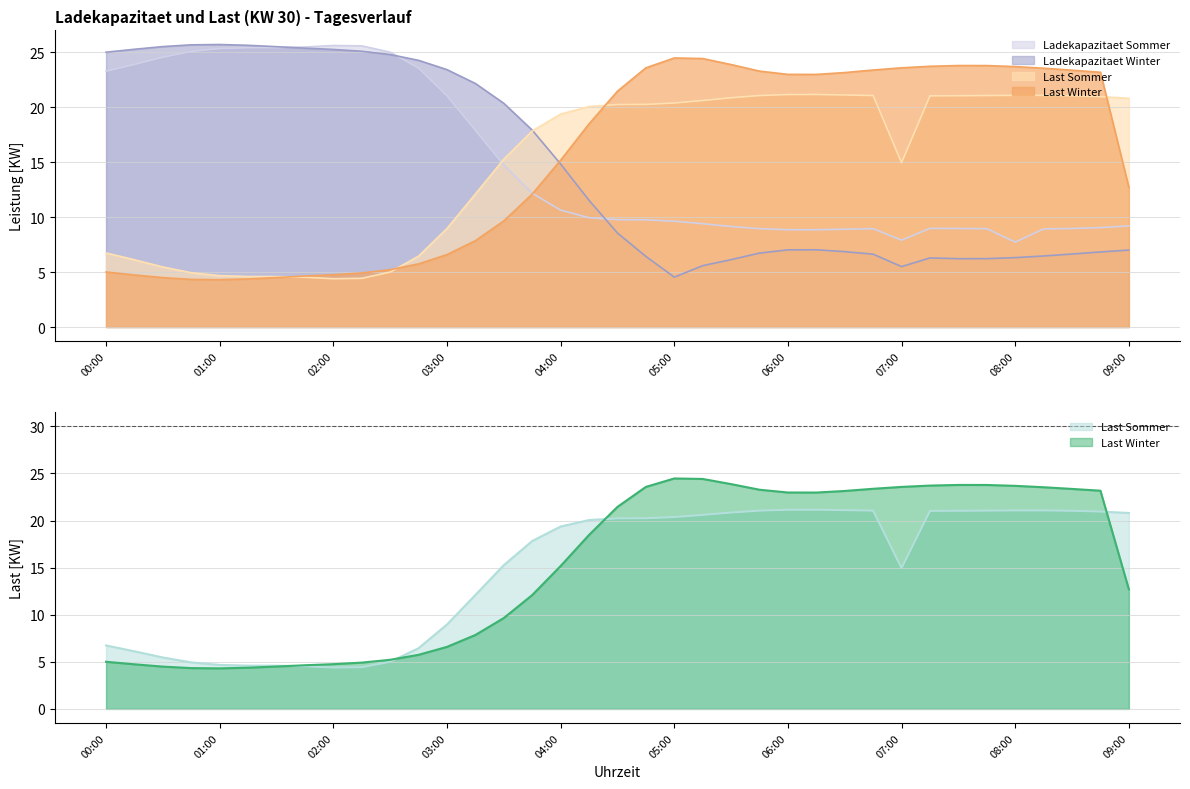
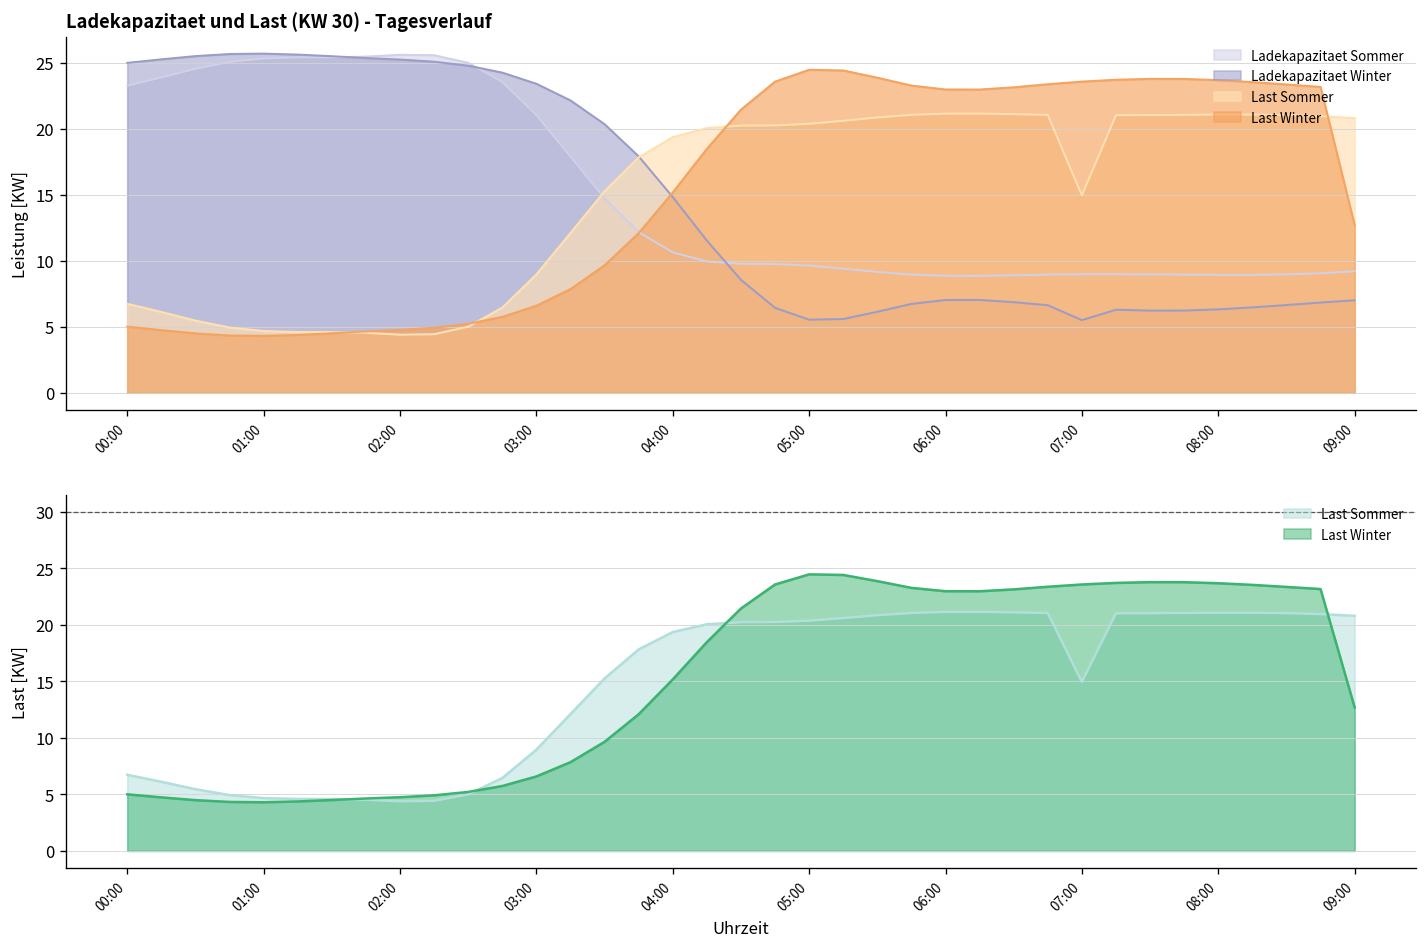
Ladekapazitaet und Last (KW 30) - Tagesverlauf, Ladekapazitaet Winter, 05:00: 4.5 -> 5.5
Ladekapazitaet und Last (KW 30) - Tagesverlauf, Ladekapazitaet Sommer, 07:00: 7.9 -> 9.0
Ladekapazitaet und Last (KW 30) - Tagesverlauf, Ladekapazitaet Sommer, 08:00: 7.7 -> 8.9
